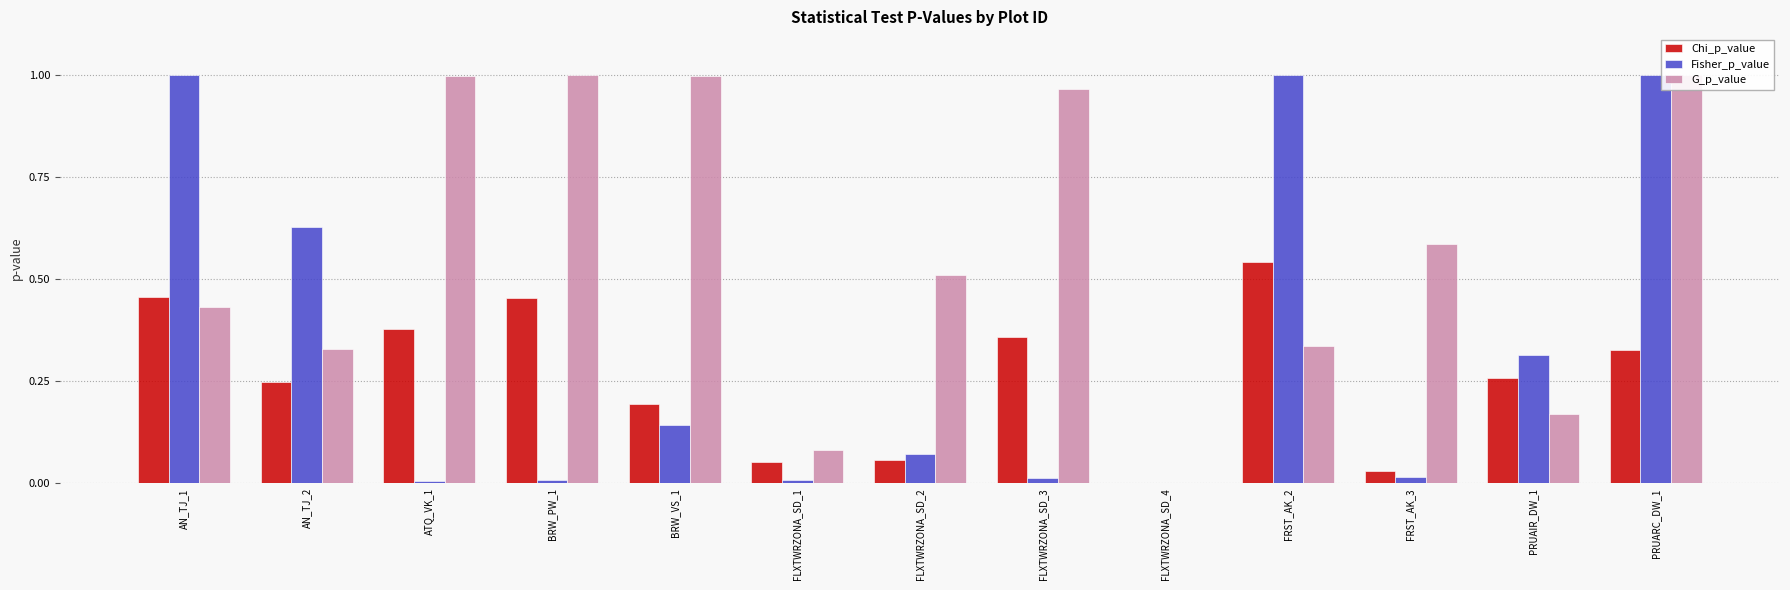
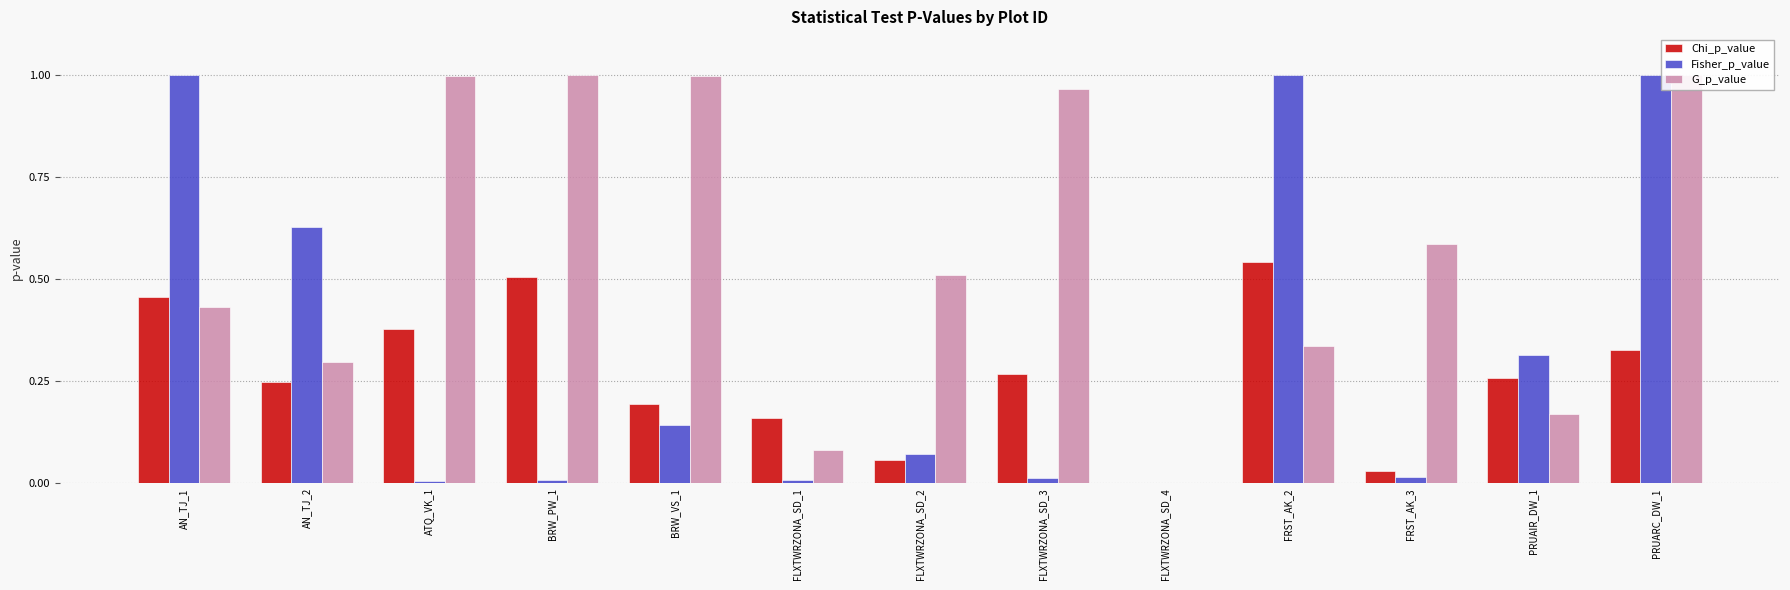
G_p_value, AN_TJ_2: 0.33 -> 0.30
Chi_p_value, BRW_PW_1: 0.45 -> 0.51
Chi_p_value, FLXTWRZONA_SD_1: 0.05 -> 0.16
Chi_p_value, FLXTWRZONA_SD_3: 0.36 -> 0.27
